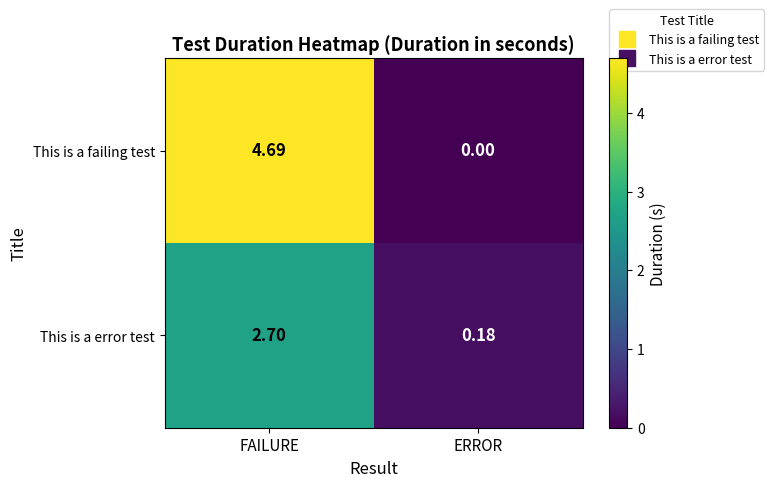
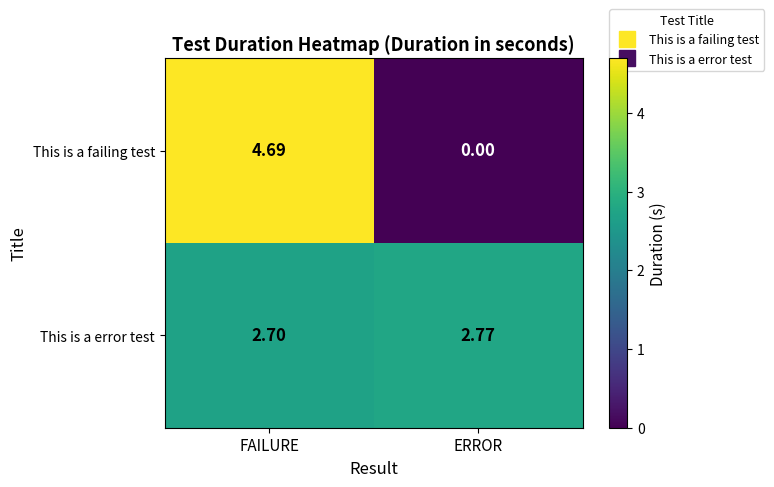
This is a error test, ERROR: 0.18 -> 2.77
